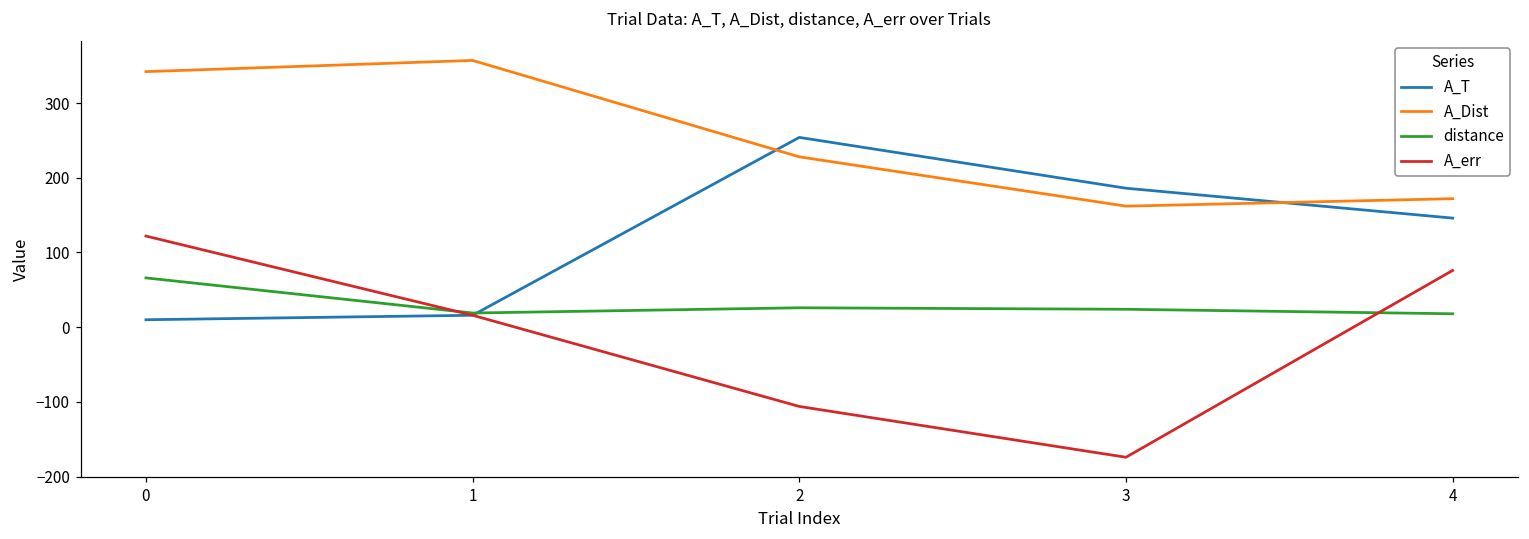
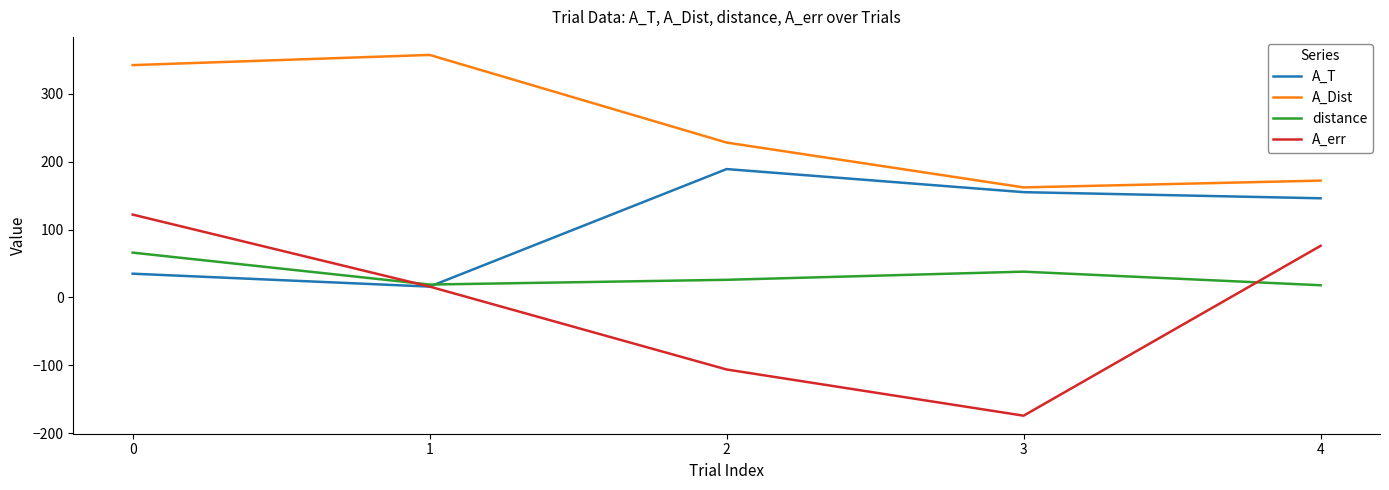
A_T, 0: 10 -> 40
A_T, 2: 250 -> 190
A_T, 3: 190 -> 160
distance, 3: 20 -> 40
